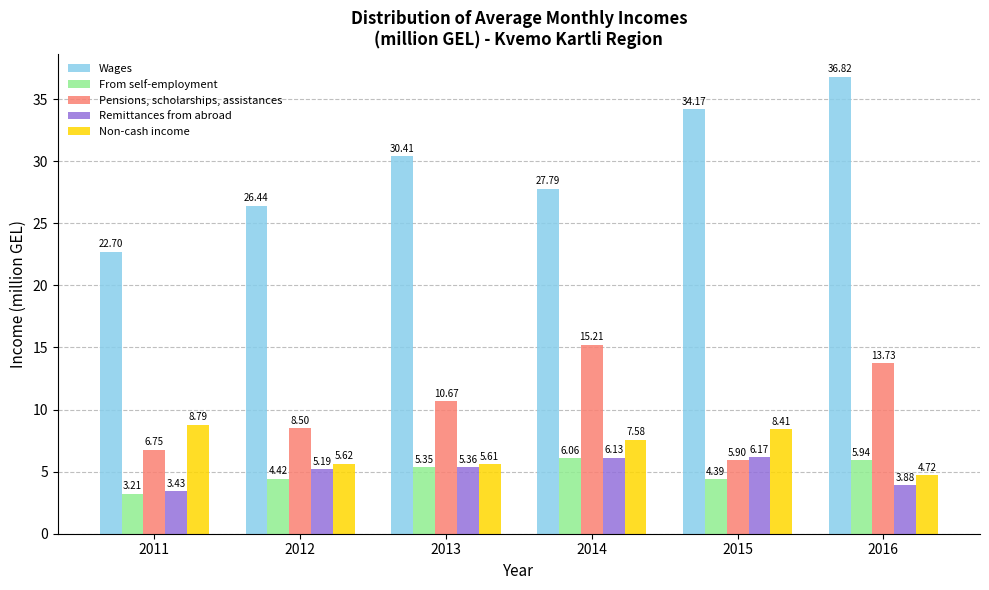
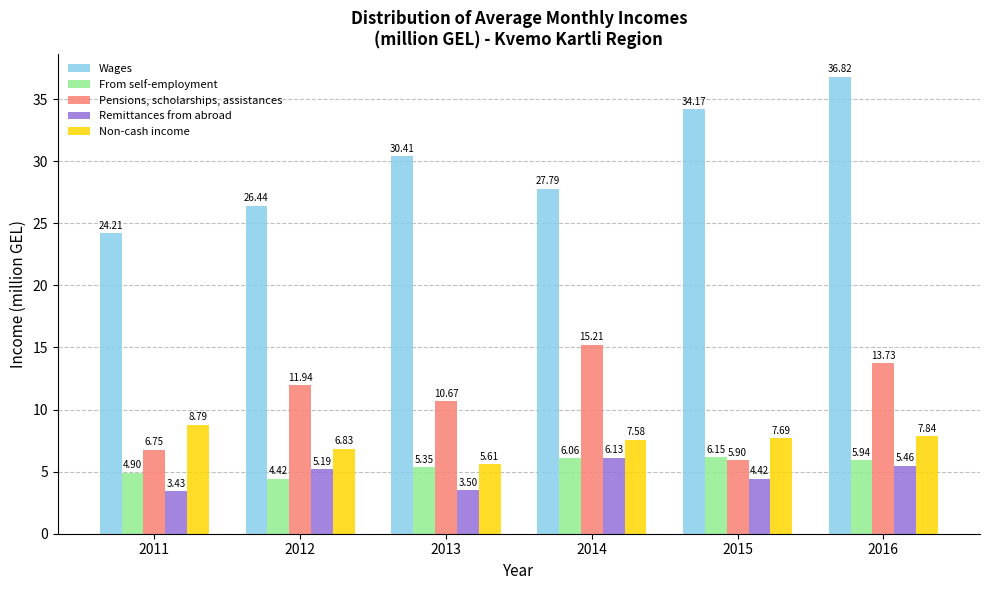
Wages, 2011: 22.70 -> 24.21
From self-employment, 2011: 3.21 -> 4.90
Pensions, scholarships, assistances, 2012: 8.50 -> 11.94
Non-cash income, 2012: 5.62 -> 6.83
Remittances from abroad, 2013: 5.36 -> 3.50
From self-employment, 2015: 4.39 -> 6.15
Remittances from abroad, 2015: 6.17 -> 4.42
Non-cash income, 2015: 8.41 -> 7.69
Remittances from abroad, 2016: 3.88 -> 5.46
Non-cash income, 2016: 4.72 -> 7.84
